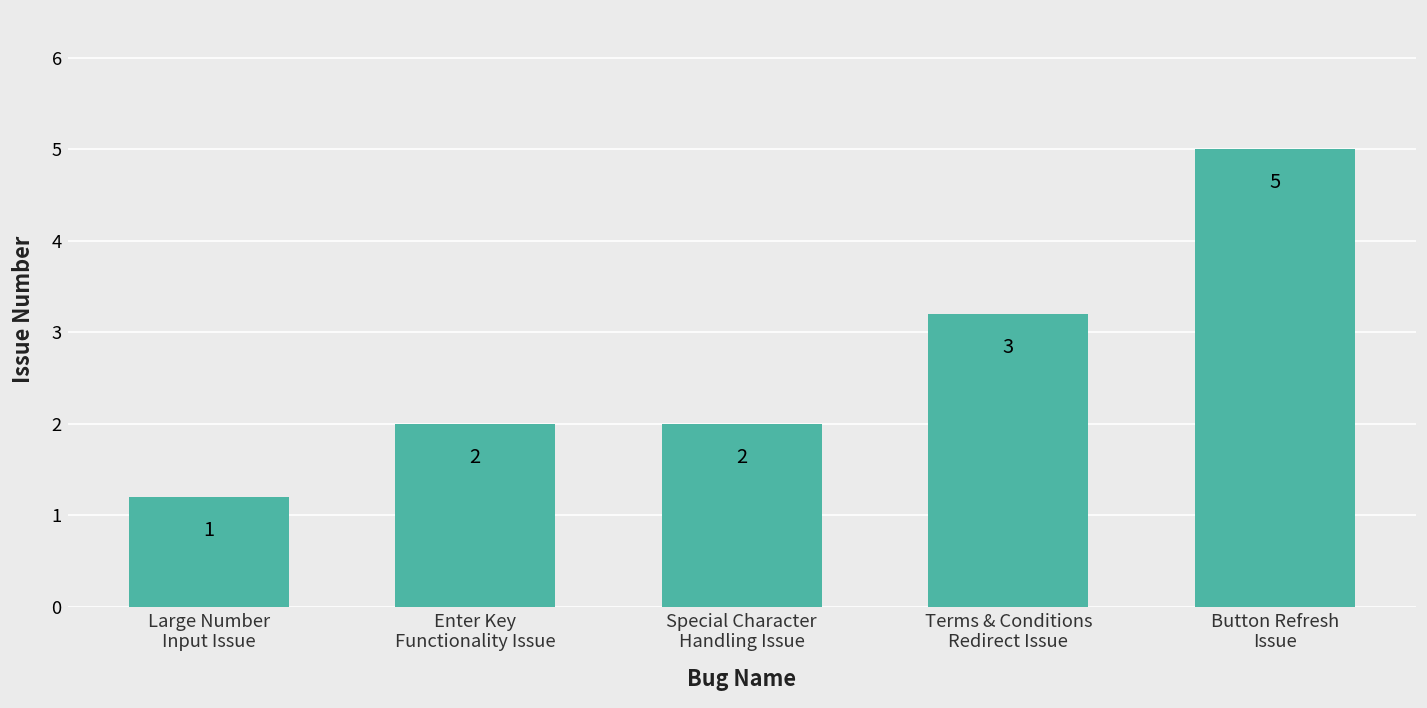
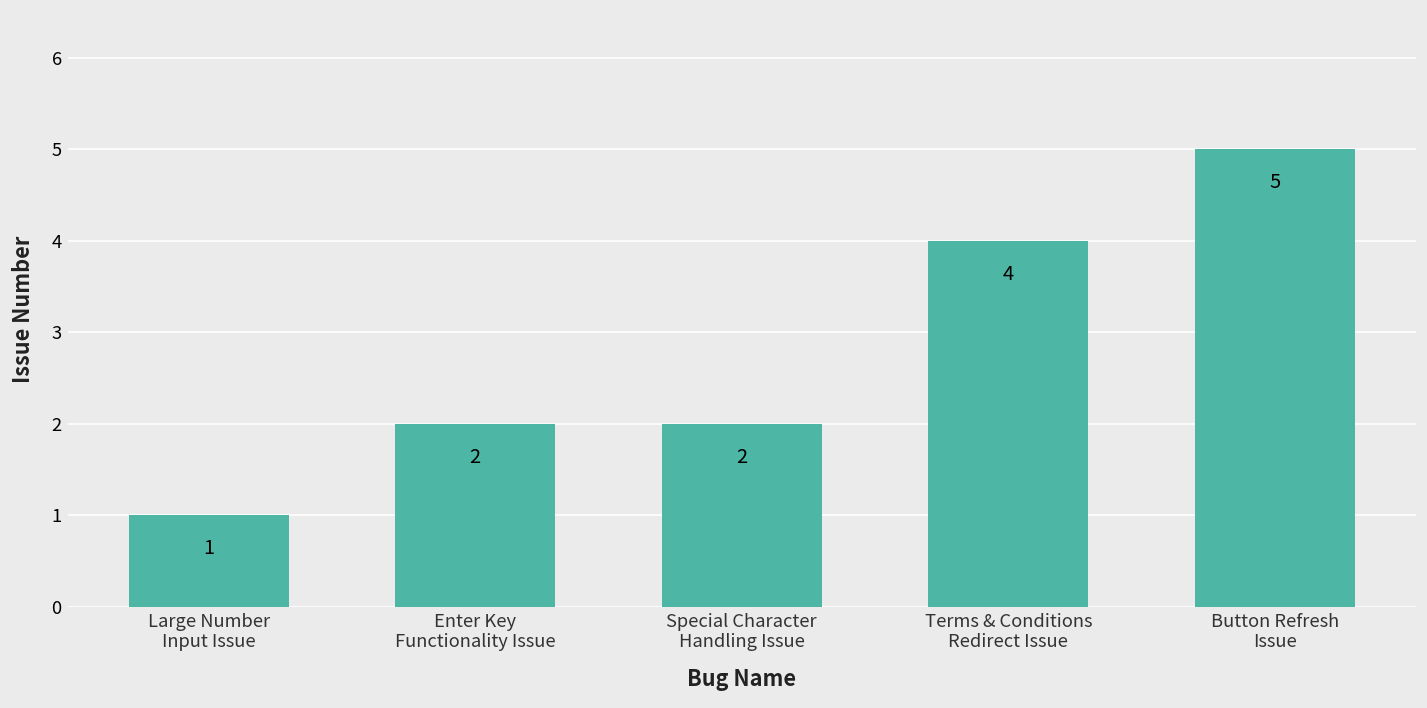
Large Number Input Issue: 1.2 -> 1.0
Terms & Conditions Redirect Issue: 3 -> 4
